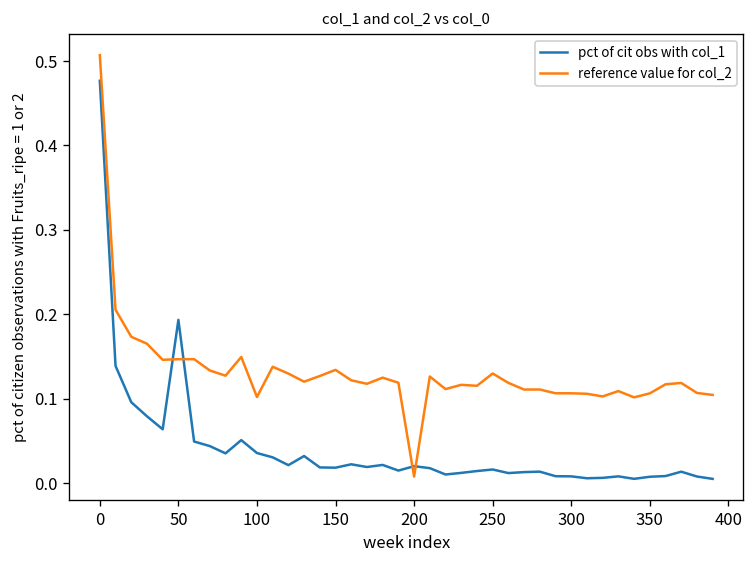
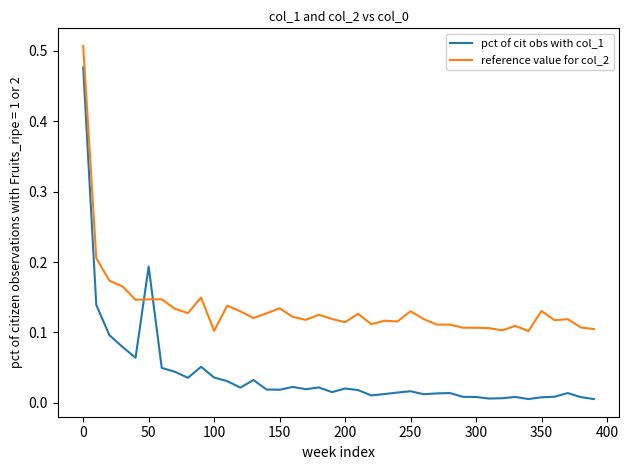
reference value for col_2, 200: 0.01 -> 0.11
reference value for col_2, 350: 0.11 -> 0.13
